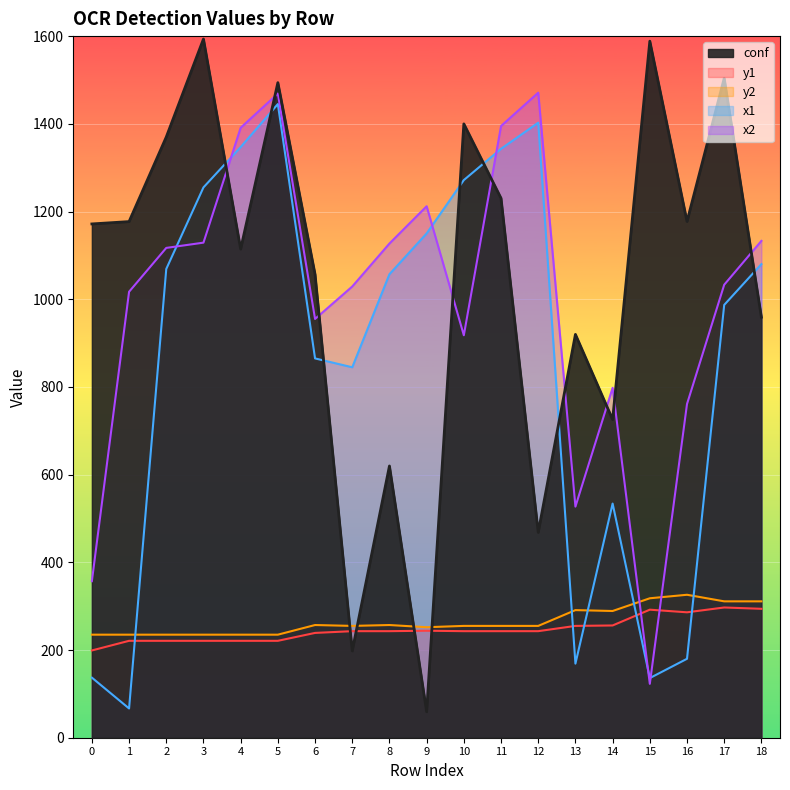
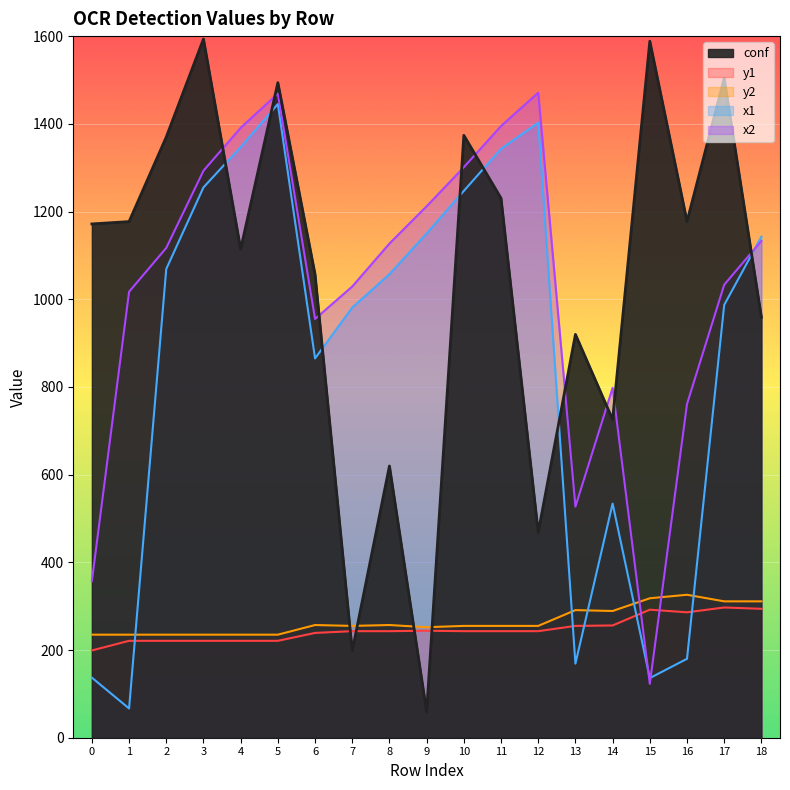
x2, 3: 1130 -> 1290
x1, 7: 840 -> 980
conf, 10: 1400 -> 1370
x1, 10: 1270 -> 1250
x2, 10: 920 -> 1300
x1, 18: 1080 -> 1140
